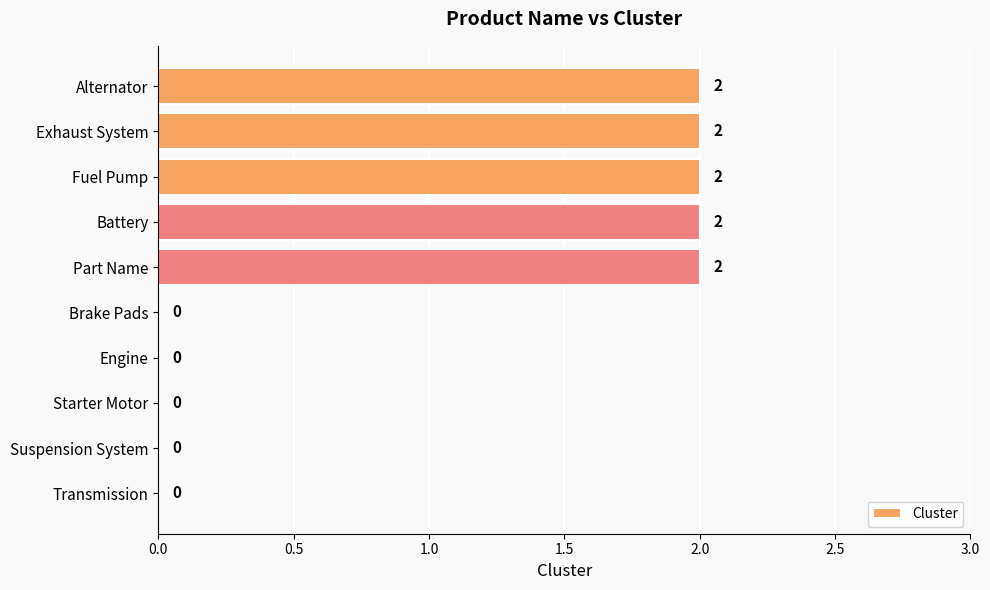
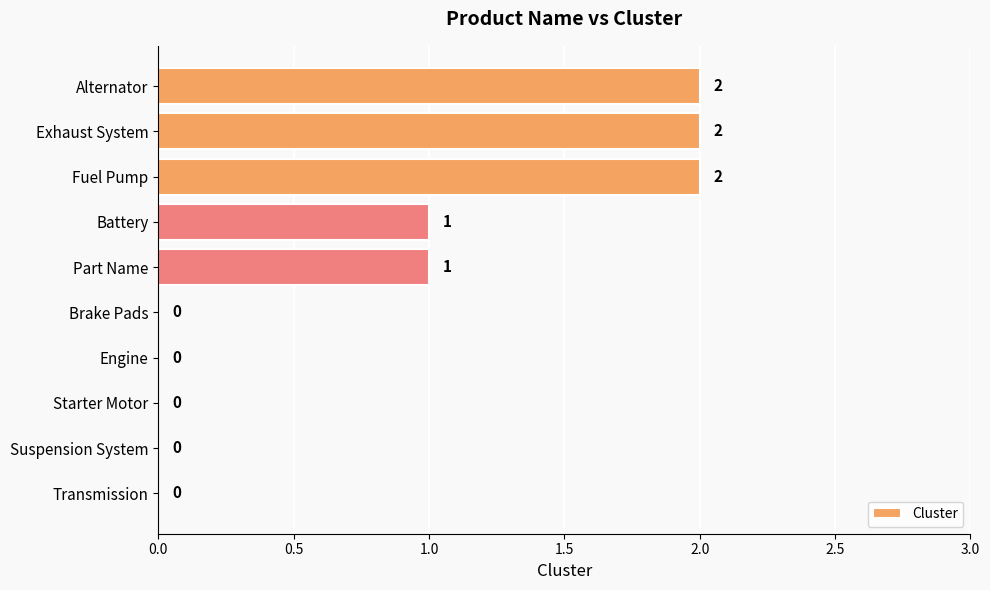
Battery: 2 -> 1
Part Name: 2 -> 1
